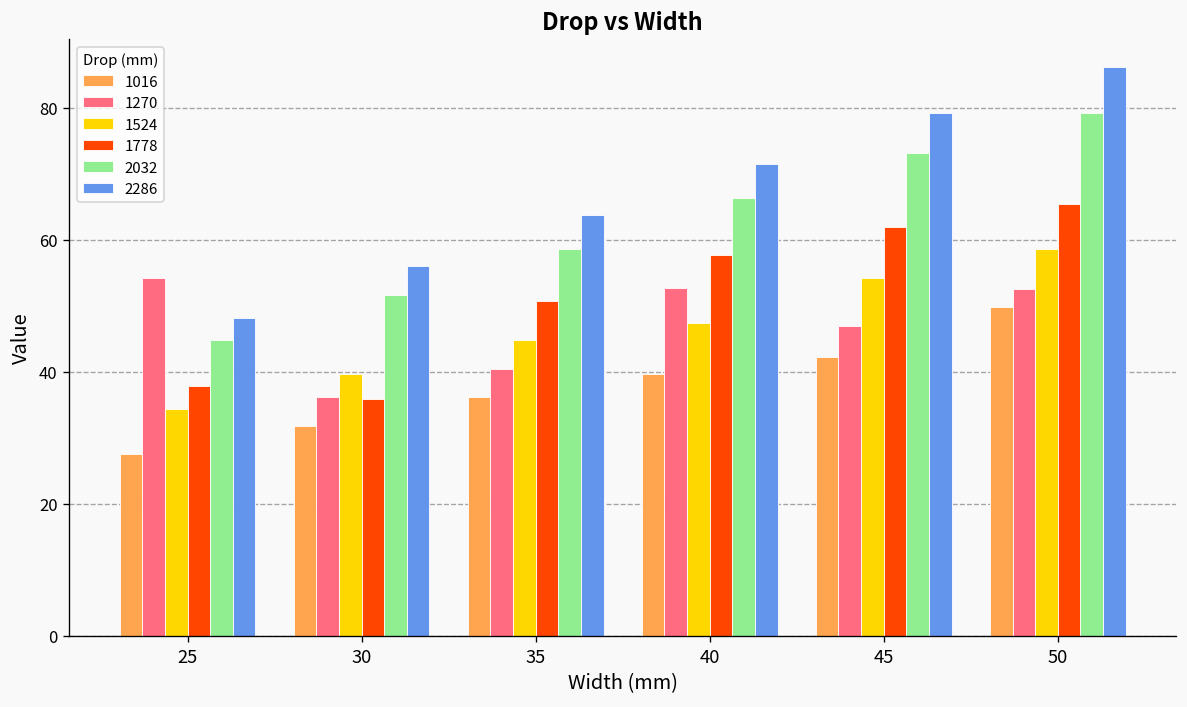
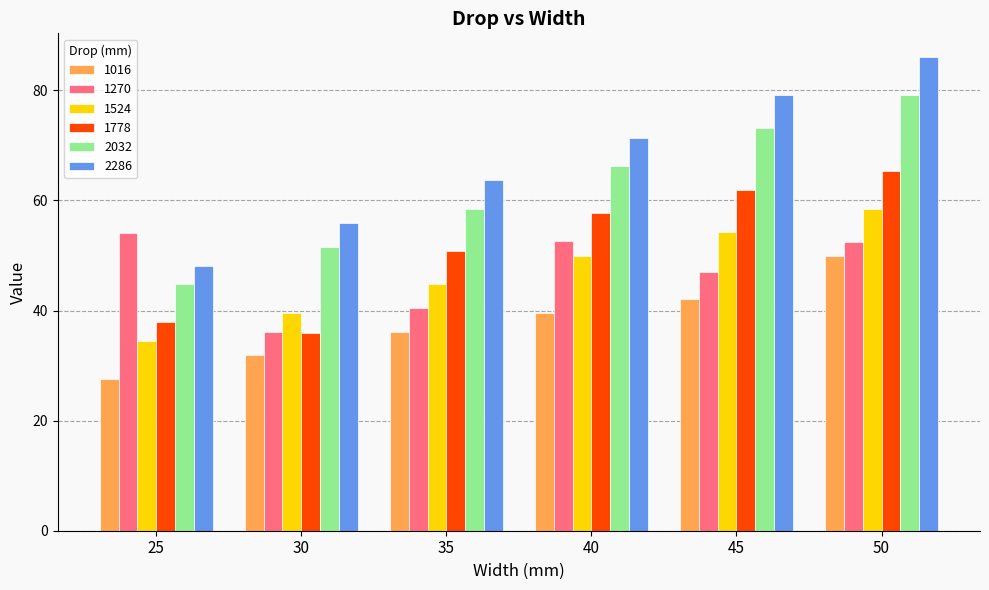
1524, 40: 47 -> 50
